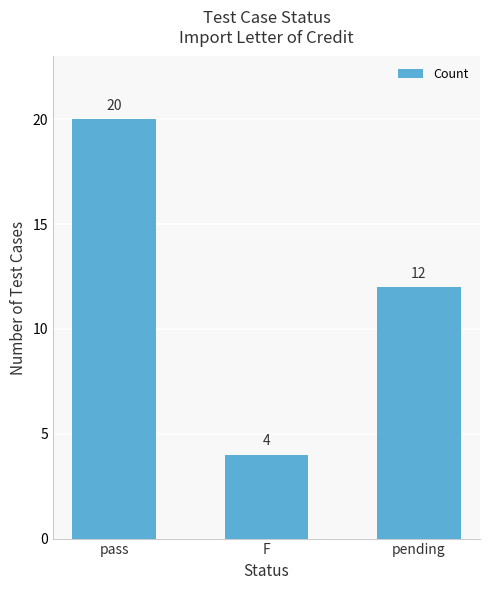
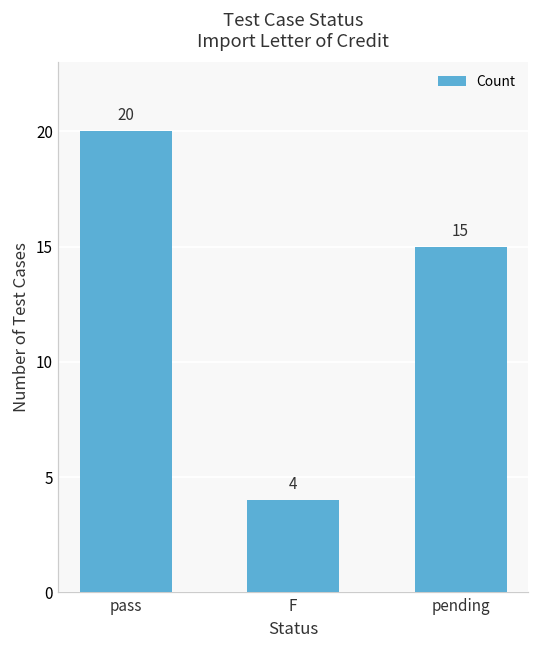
pending: 12 -> 15
